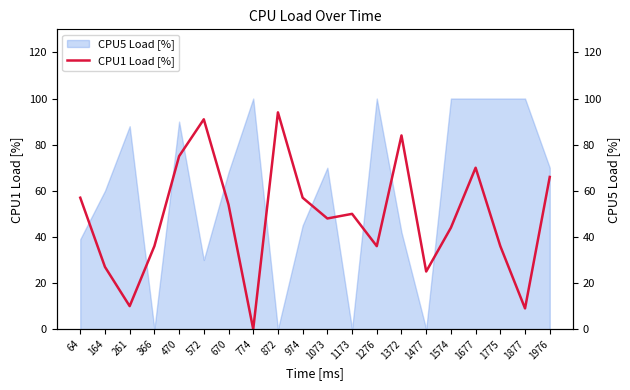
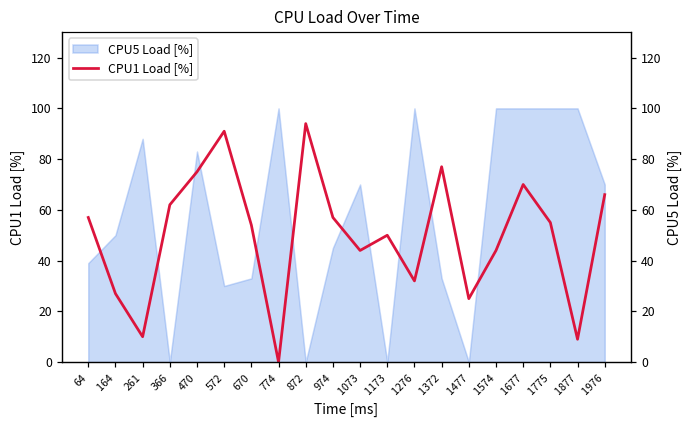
CPU5 Load [%], 164: 60 -> 50
CPU1 Load [%], 366: 36 -> 62
CPU5 Load [%], 470: 90 -> 83
CPU5 Load [%], 670: 68 -> 33
CPU1 Load [%], 1073: 48 -> 44
CPU1 Load [%], 1276: 36 -> 32
CPU1 Load [%], 1372: 84 -> 77
CPU5 Load [%], 1372: 42 -> 33
CPU1 Load [%], 1775: 36 -> 55
